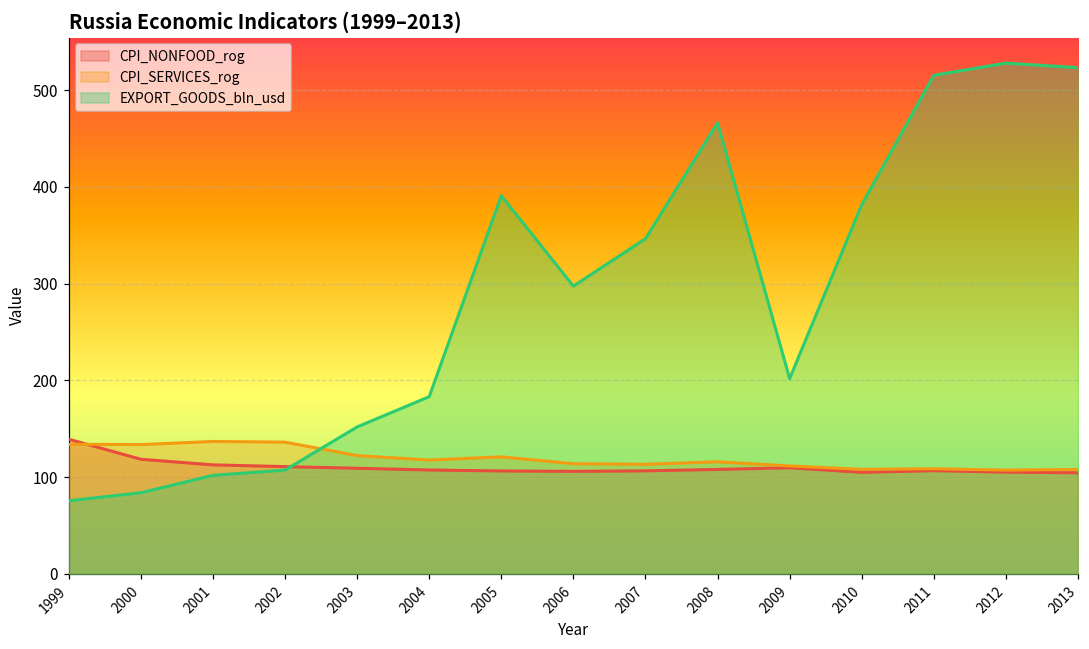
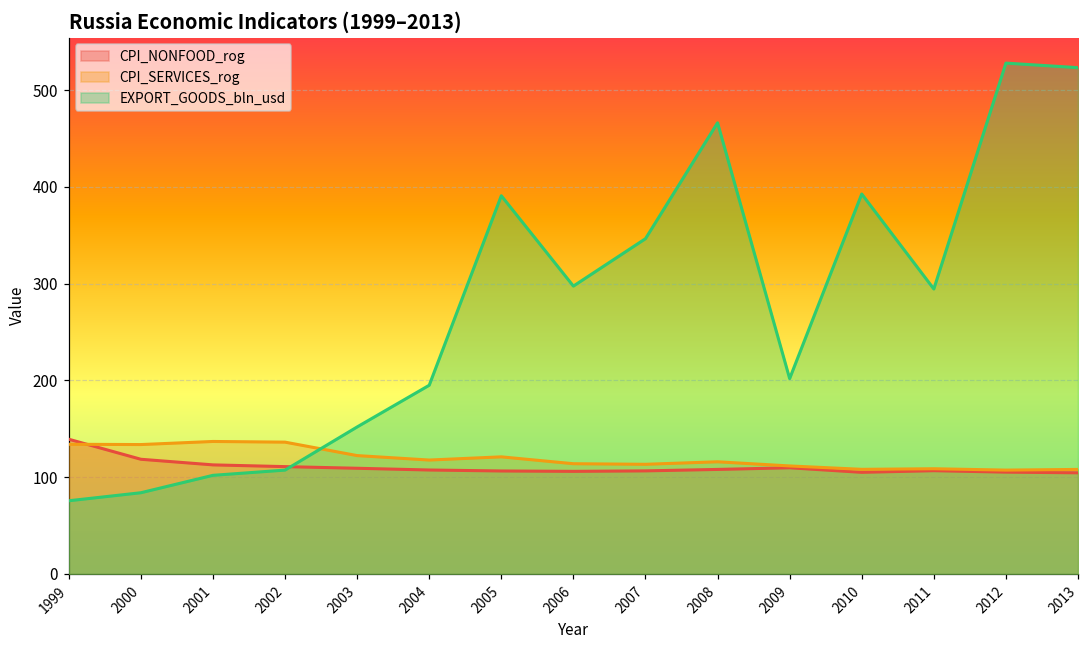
EXPORT_GOODS_bln_usd, 2004: 180 -> 200
EXPORT_GOODS_bln_usd, 2010: 380 -> 390
EXPORT_GOODS_bln_usd, 2011: 520 -> 290
